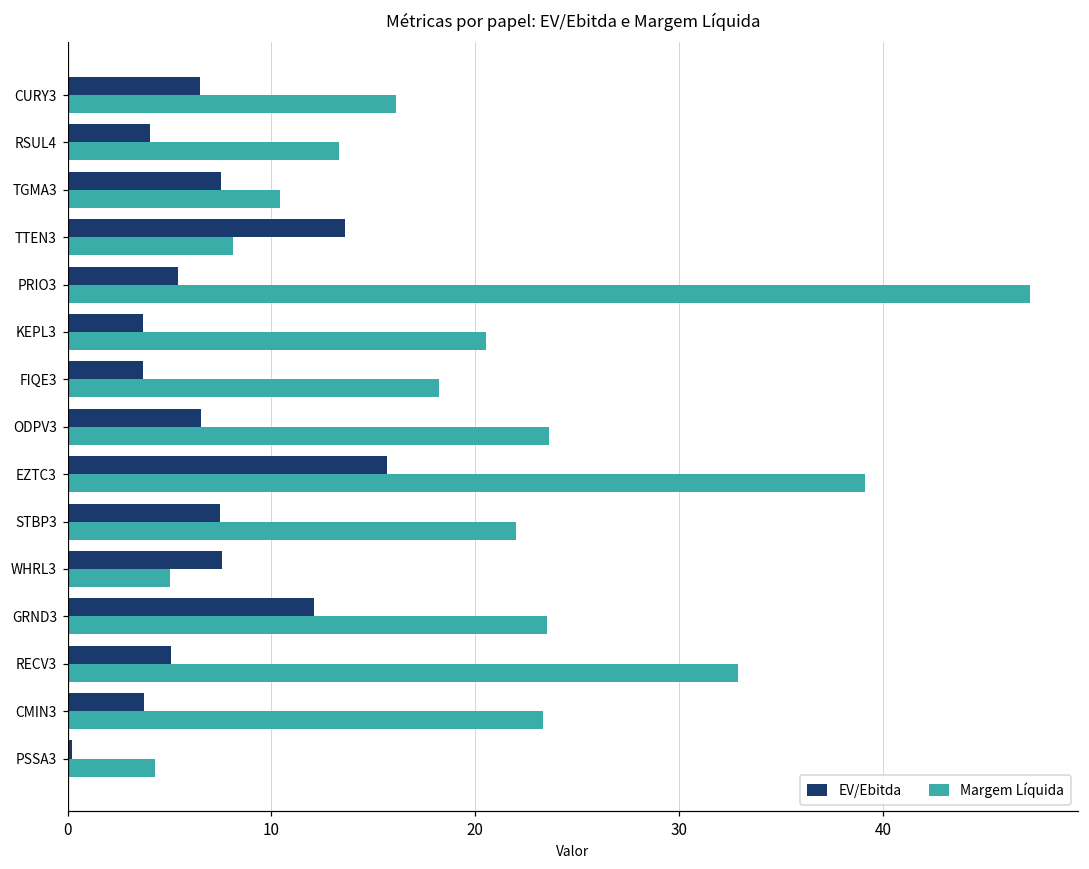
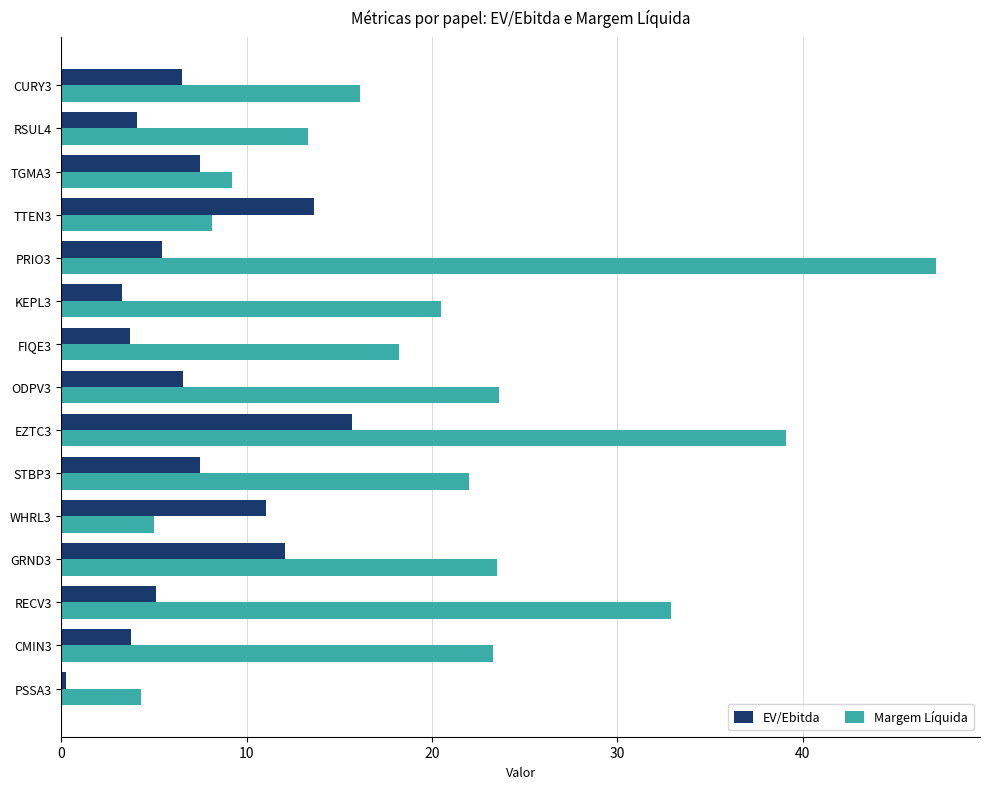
Margem Líquida, TGMA3: 10.4 -> 9.2
EV/Ebitda, KEPL3: 3.7 -> 3.3
EV/Ebitda, WHRL3: 7.6 -> 11.0
